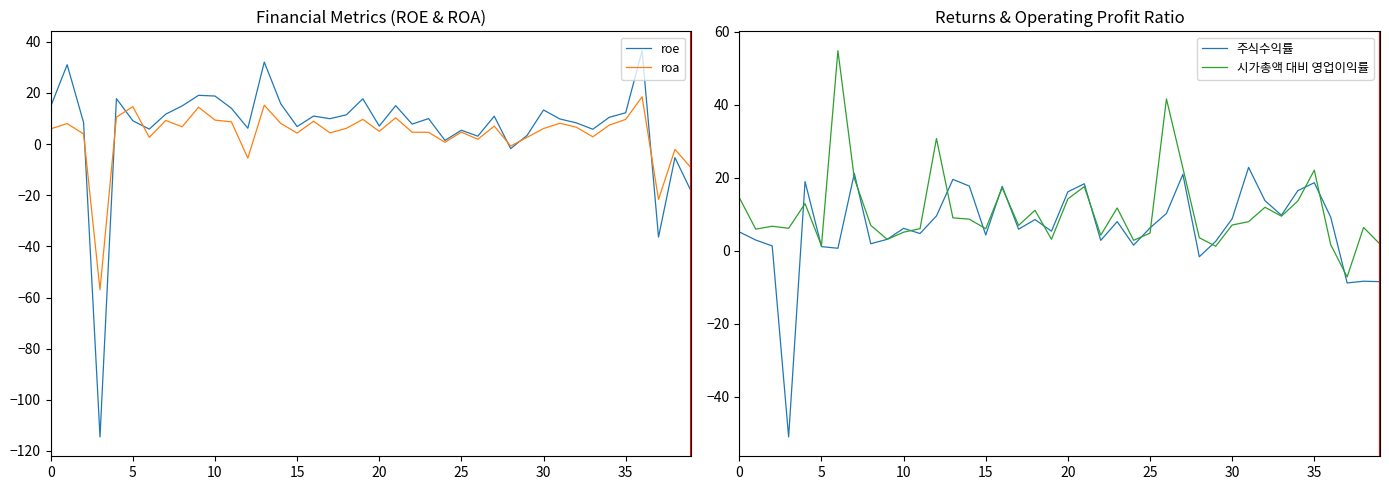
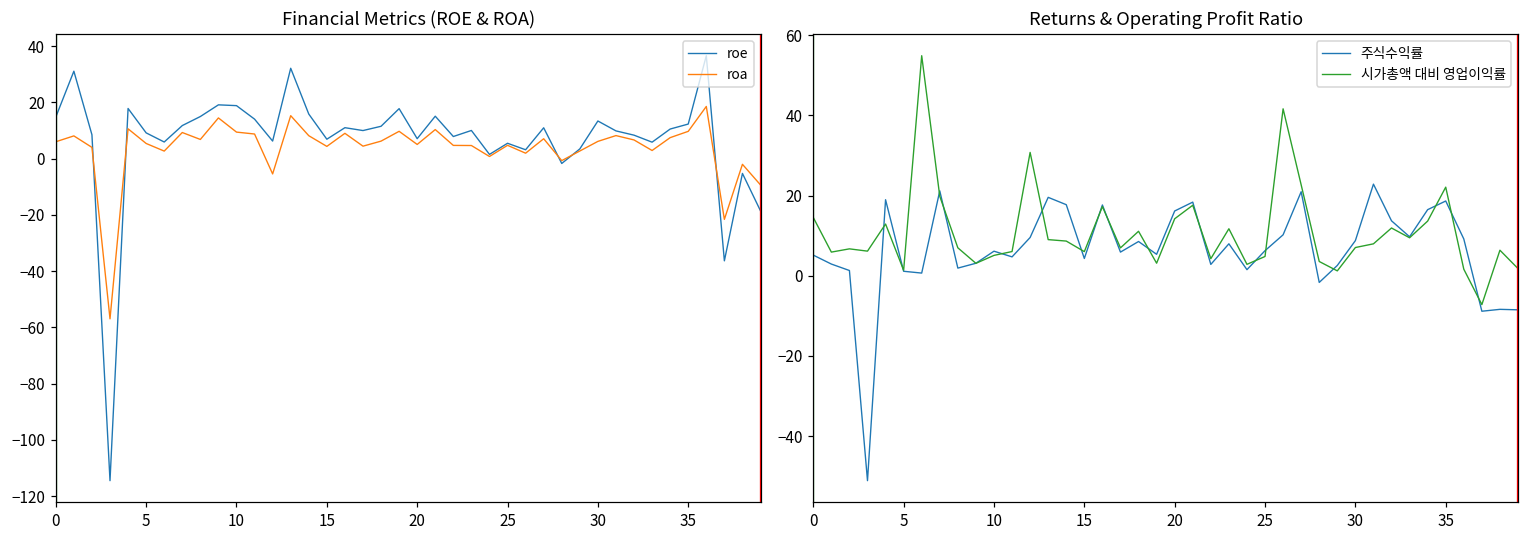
Financial Metrics (ROE & ROA), roa, 5: 15 -> 5
